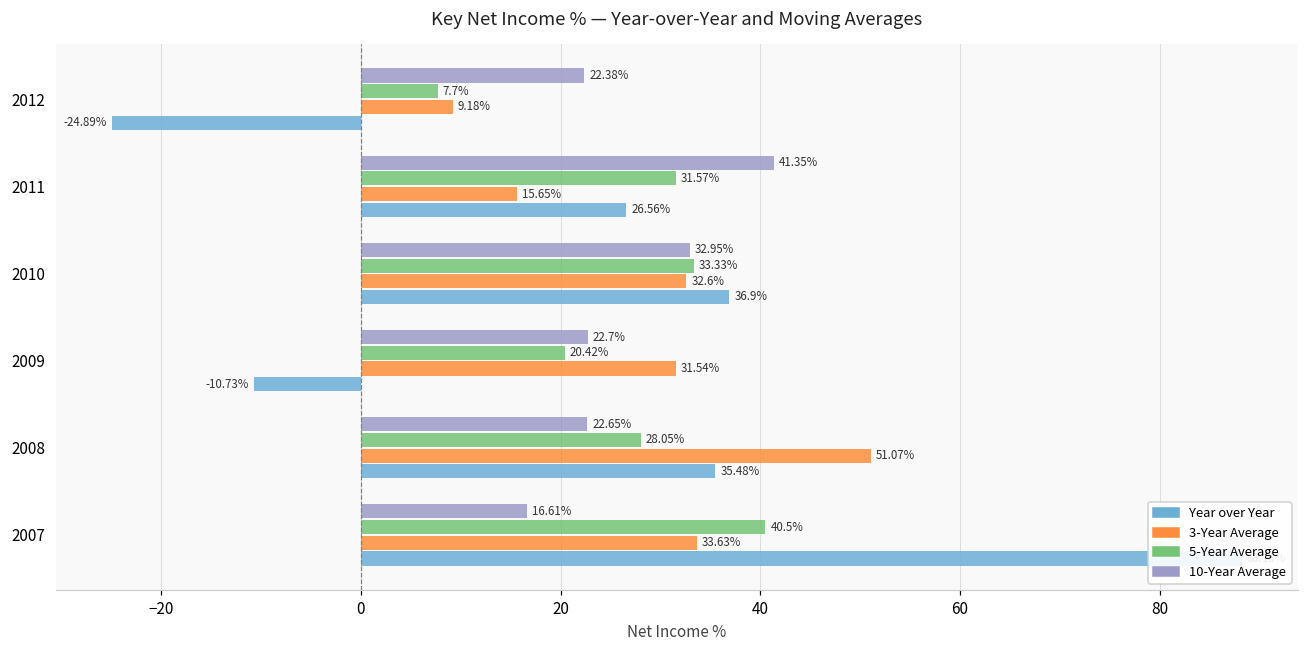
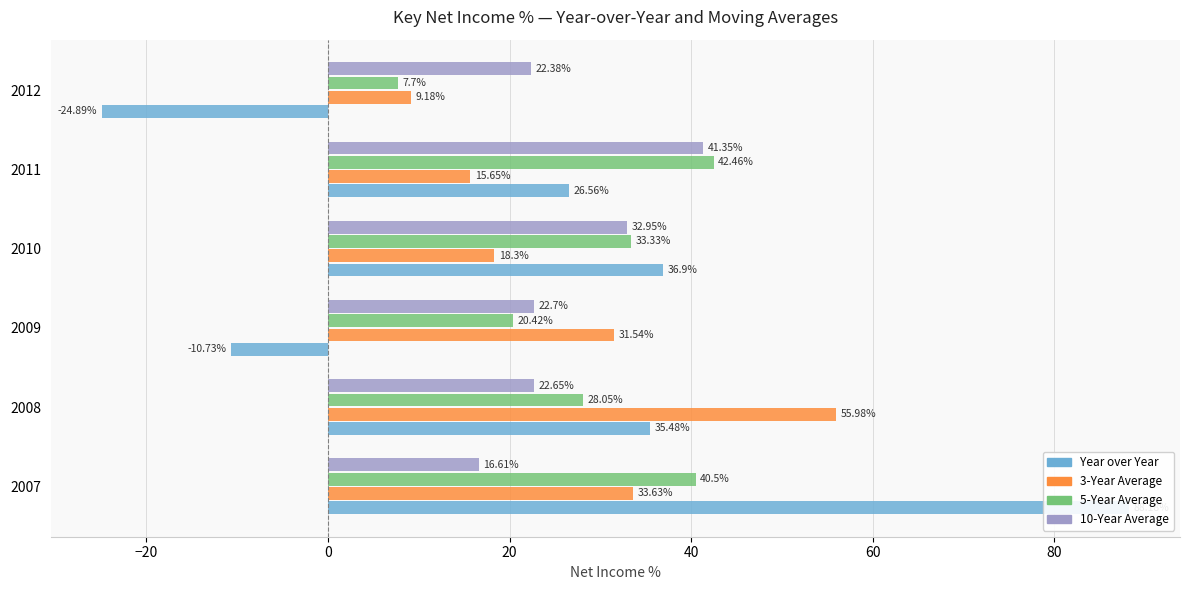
5-Year Average, 2011: 31.57% -> 42.46%
3-Year Average, 2010: 32.6% -> 18.3%
3-Year Average, 2008: 51.07% -> 55.98%
